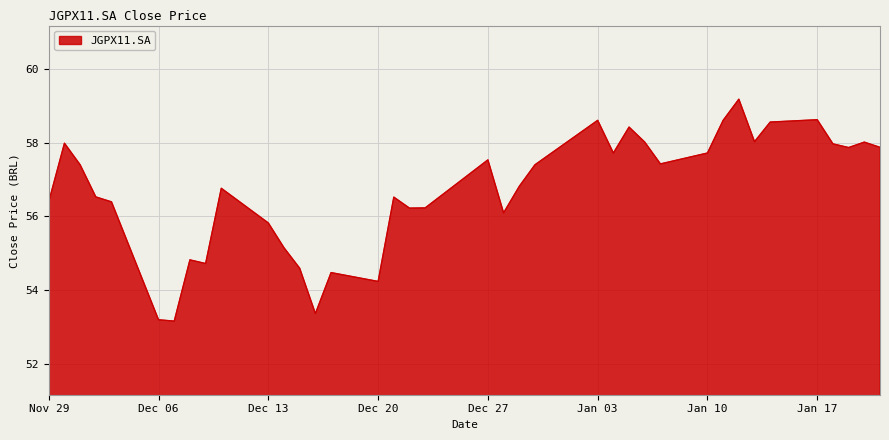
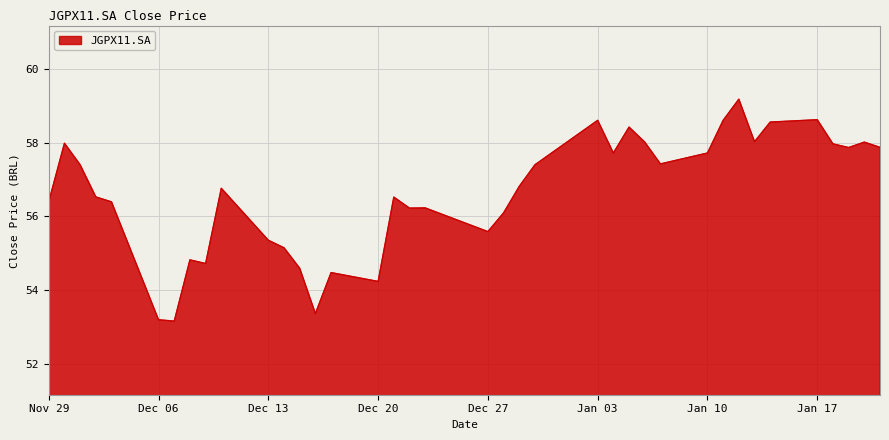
Dec 13: 55.8 -> 55.4
Dec 27: 57.5 -> 55.6
